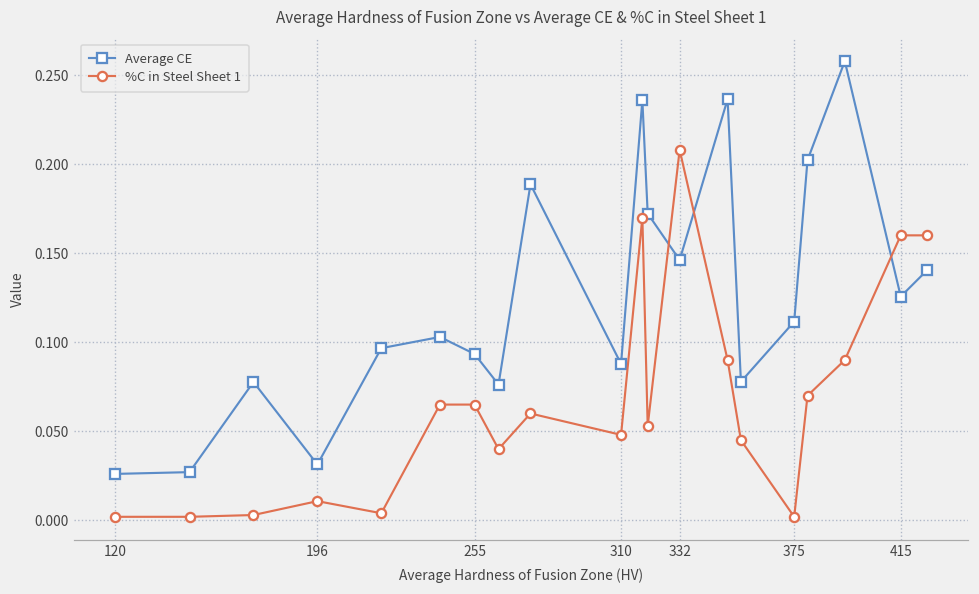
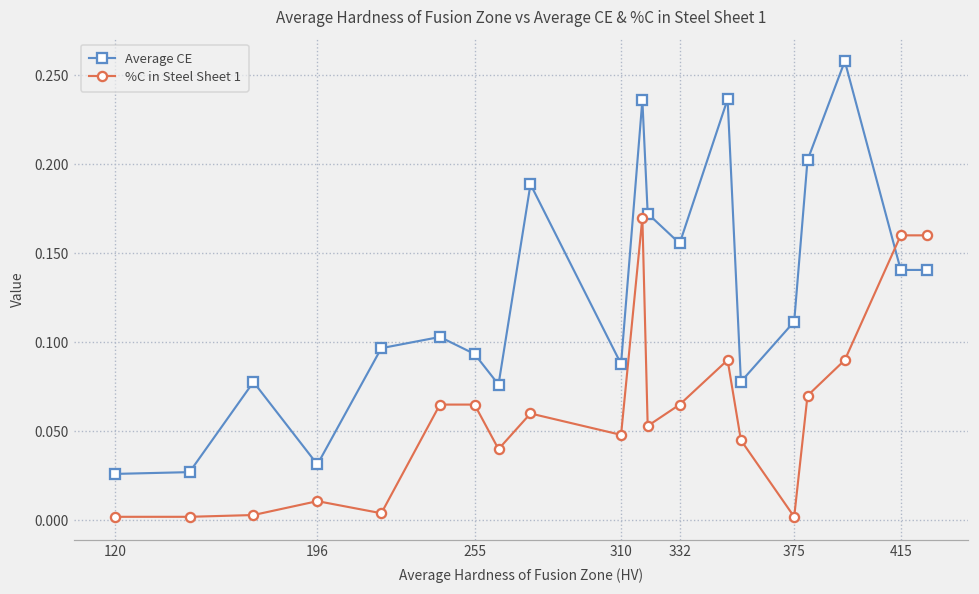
Average CE, 332: 0.146 -> 0.155
%C in Steel Sheet 1, 332: 0.208 -> 0.065
Average CE, 415: 0.126 -> 0.141
